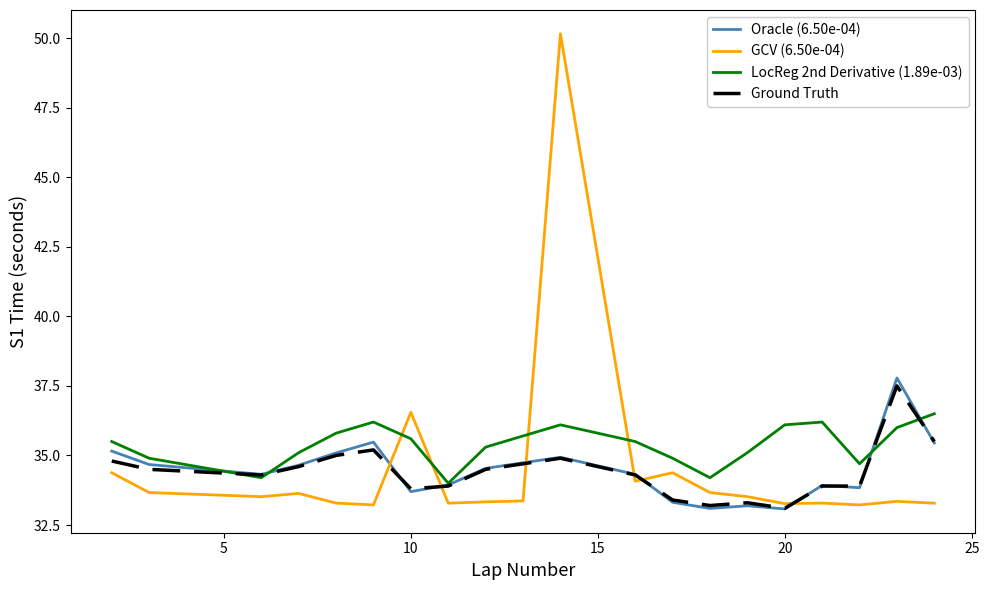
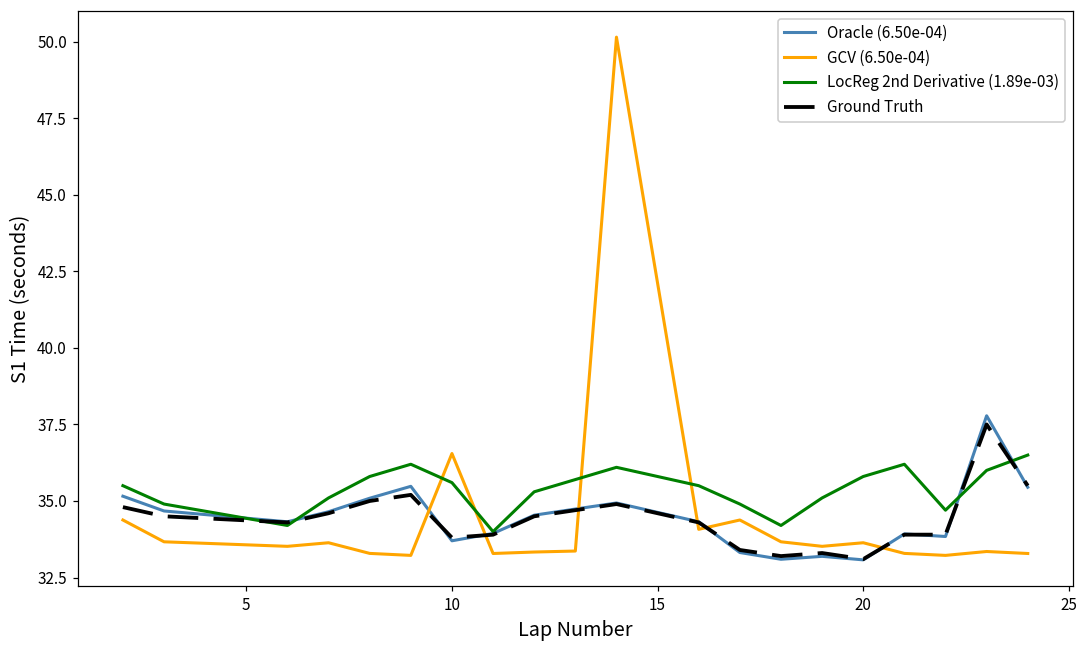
GCV (6.50e-04), 20: 33.3 -> 33.6
LocReg 2nd Derivative (1.89e-03), 20: 36.1 -> 35.8
